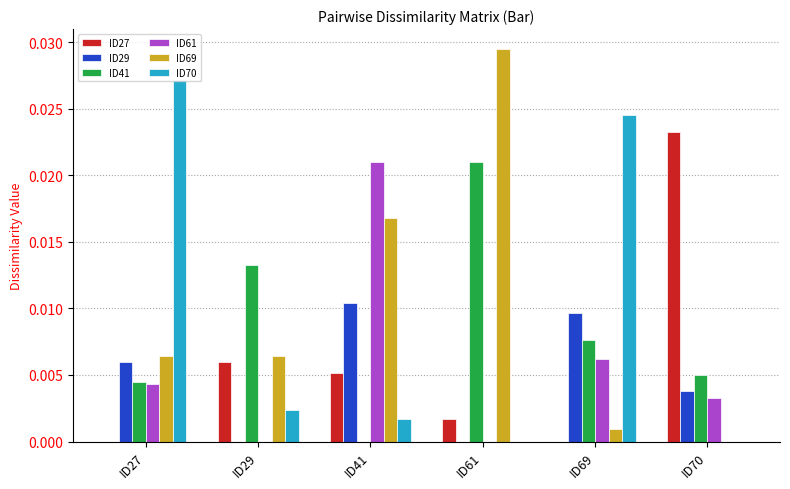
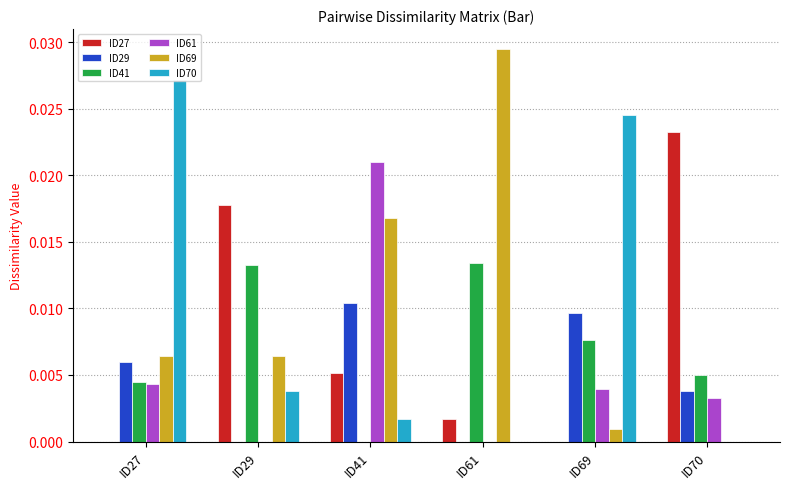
ID27, ID29: 0.0060 -> 0.0178
ID70, ID29: 0.0023 -> 0.0038
ID41, ID61: 0.0210 -> 0.0134
ID61, ID69: 0.0062 -> 0.0039
